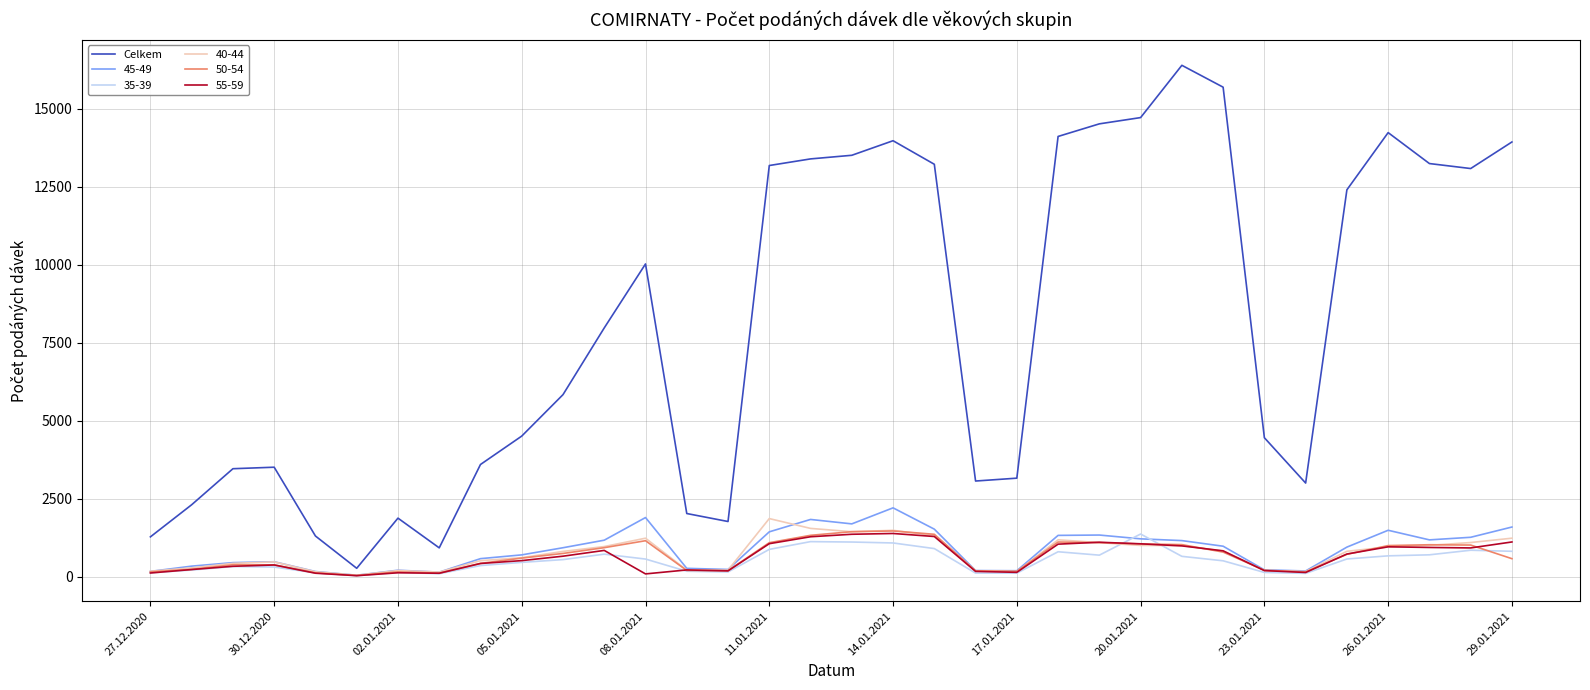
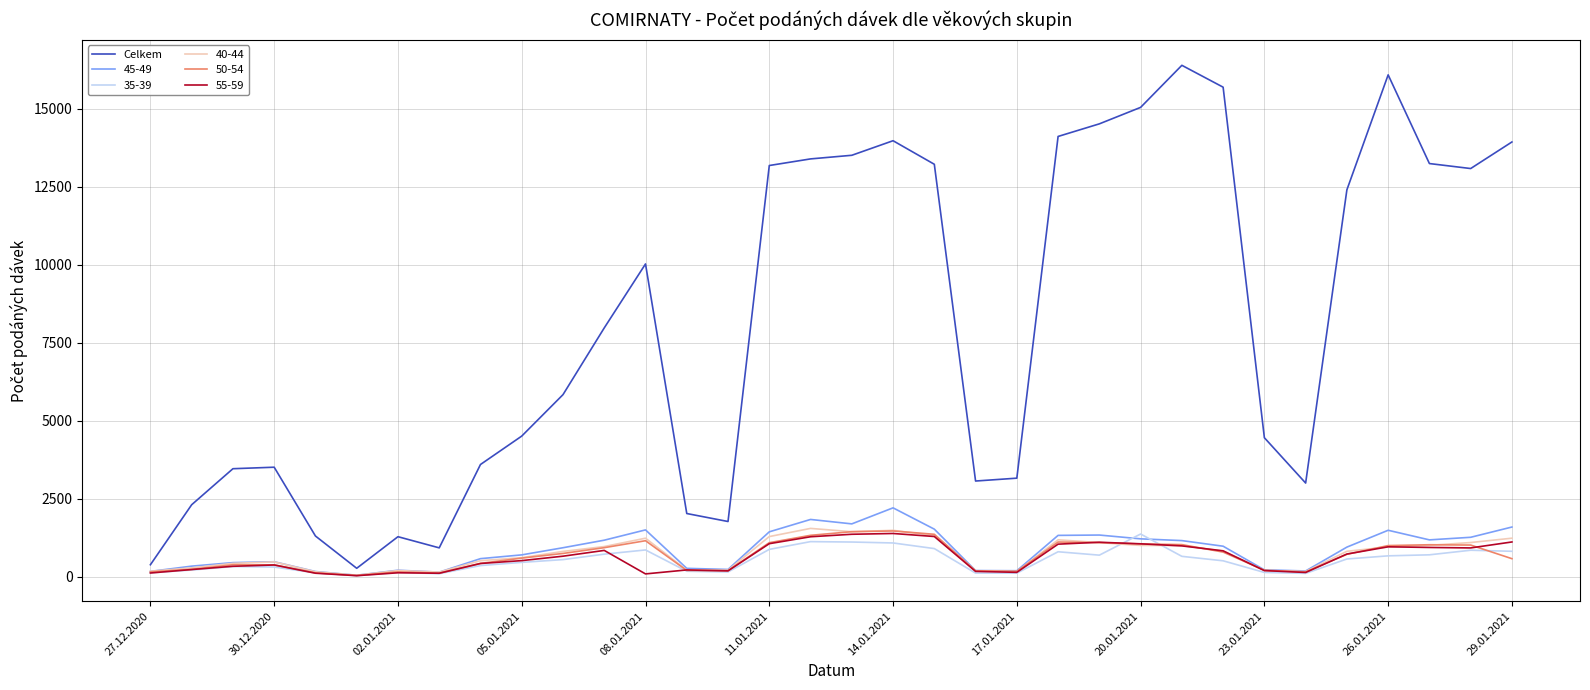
Celkem, 27.12.2020: 1300 -> 400
Celkem, 02.01.2021: 1900 -> 1300
45-49, 08.01.2021: 1900 -> 1500
35-39, 08.01.2021: 600 -> 900
40-44, 11.01.2021: 1900 -> 1300
Celkem, 20.01.2021: 14700 -> 15000
Celkem, 26.01.2021: 14200 -> 16100
